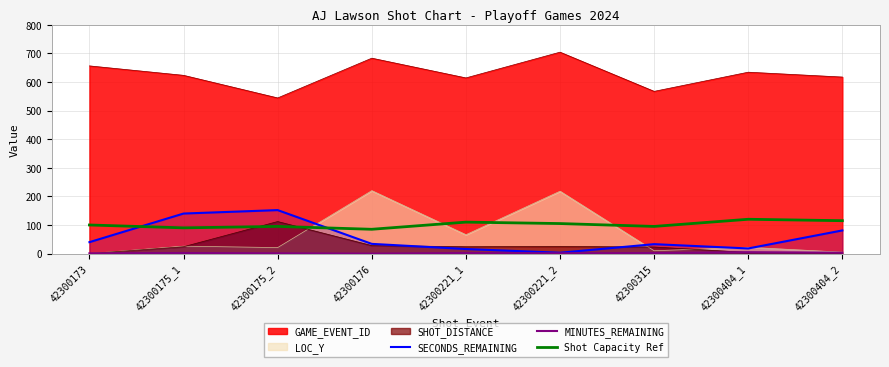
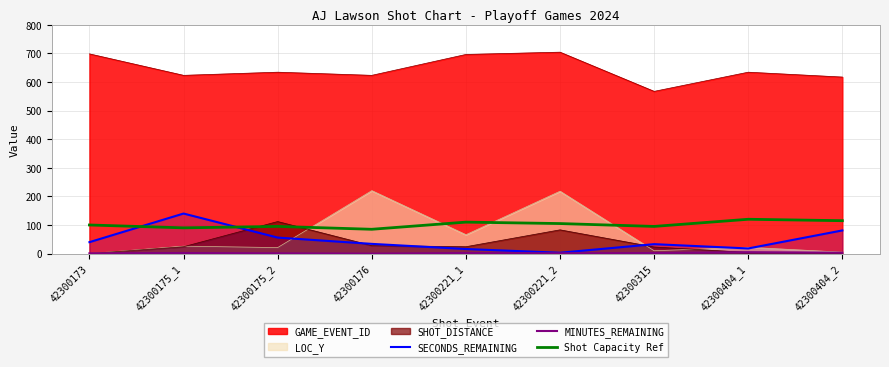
GAME_EVENT_ID, 42300173: 660 -> 700
GAME_EVENT_ID, 42300175_2: 540 -> 630
SECONDS_REMAINING, 42300175_2: 150 -> 60
GAME_EVENT_ID, 42300176: 680 -> 620
GAME_EVENT_ID, 42300221_1: 610 -> 700
SHOT_DISTANCE, 42300221_2: 30 -> 80
